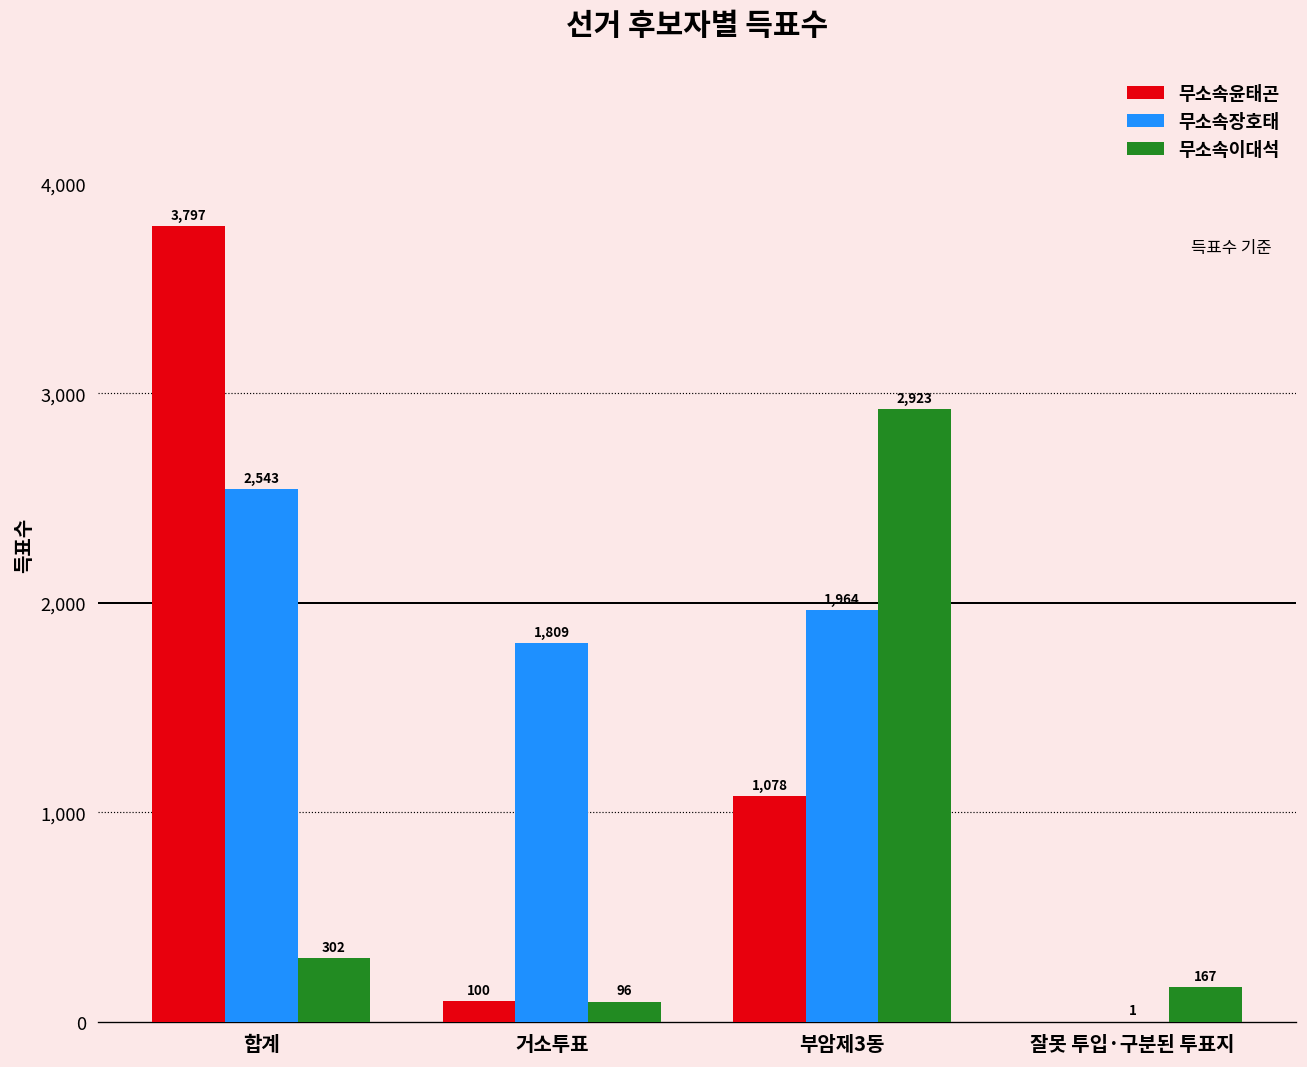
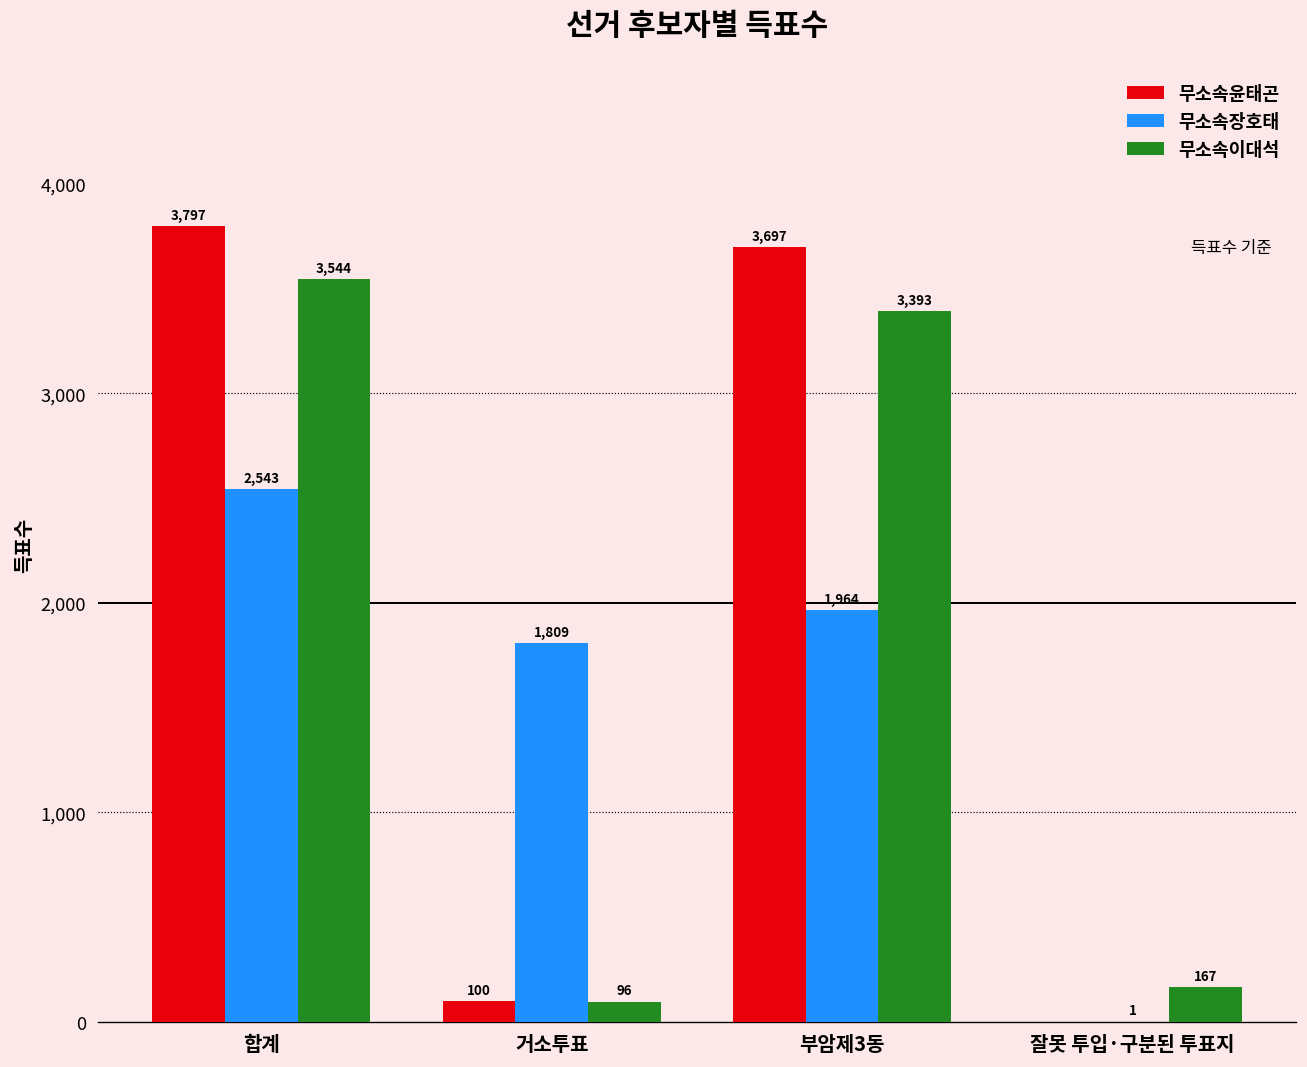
무소속이대석, 합계: 302 -> 3,544
무소속윤태곤, 부암제3동: 1,078 -> 3,697
무소속이대석, 부암제3동: 2,923 -> 3,393
